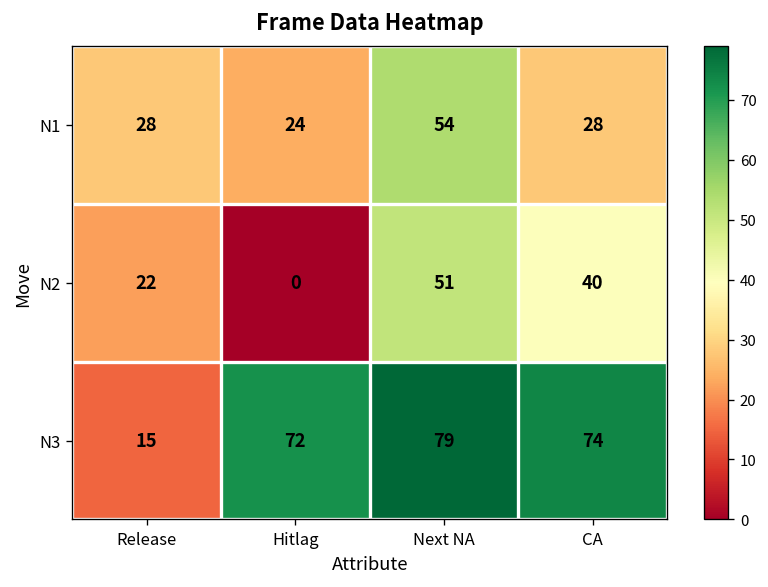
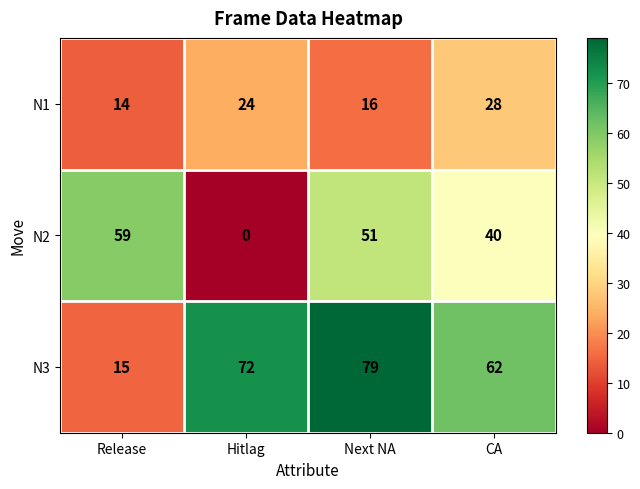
N1, Release: 28 -> 14
N1, Next NA: 54 -> 16
N2, Release: 22 -> 59
N3, CA: 74 -> 62
